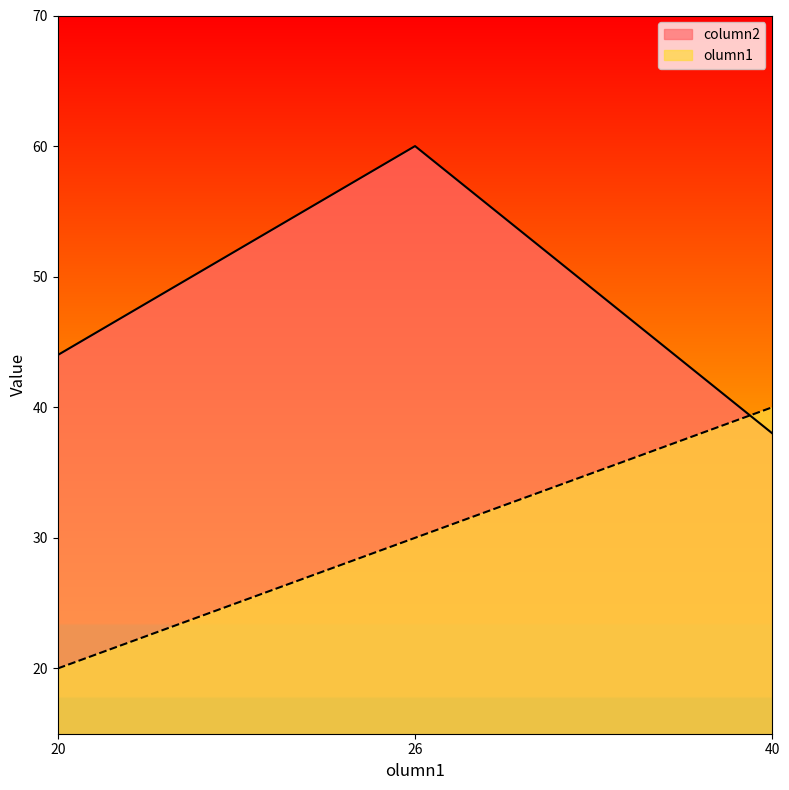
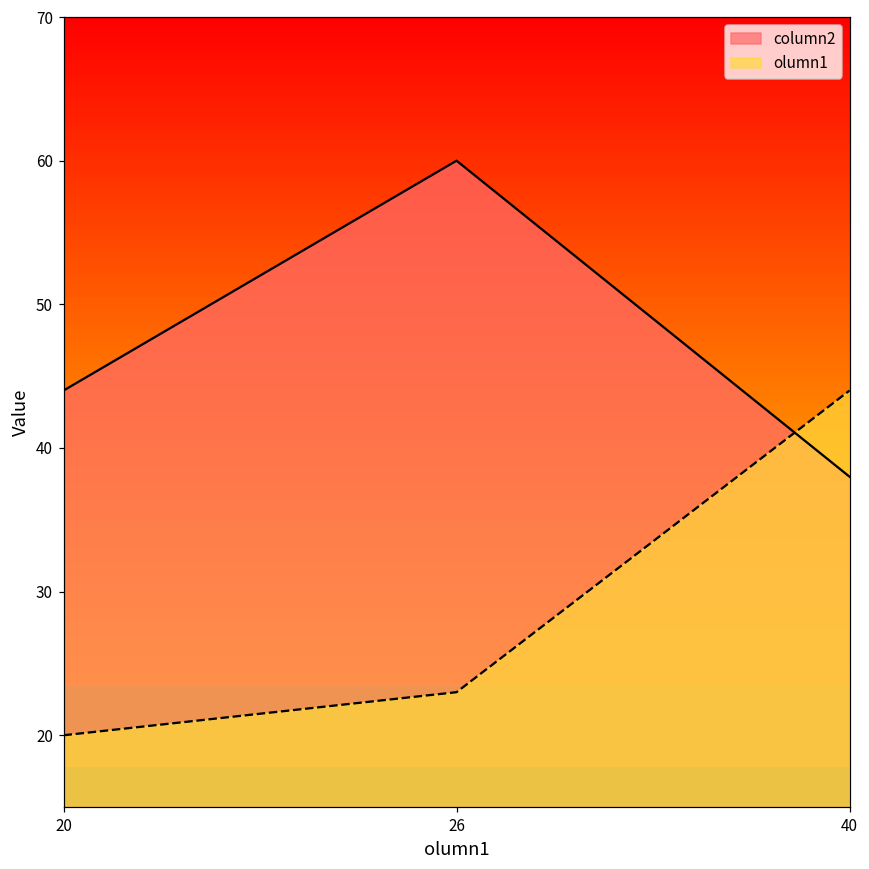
olumn1, 26: 30 -> 23
olumn1, 40: 40 -> 44
